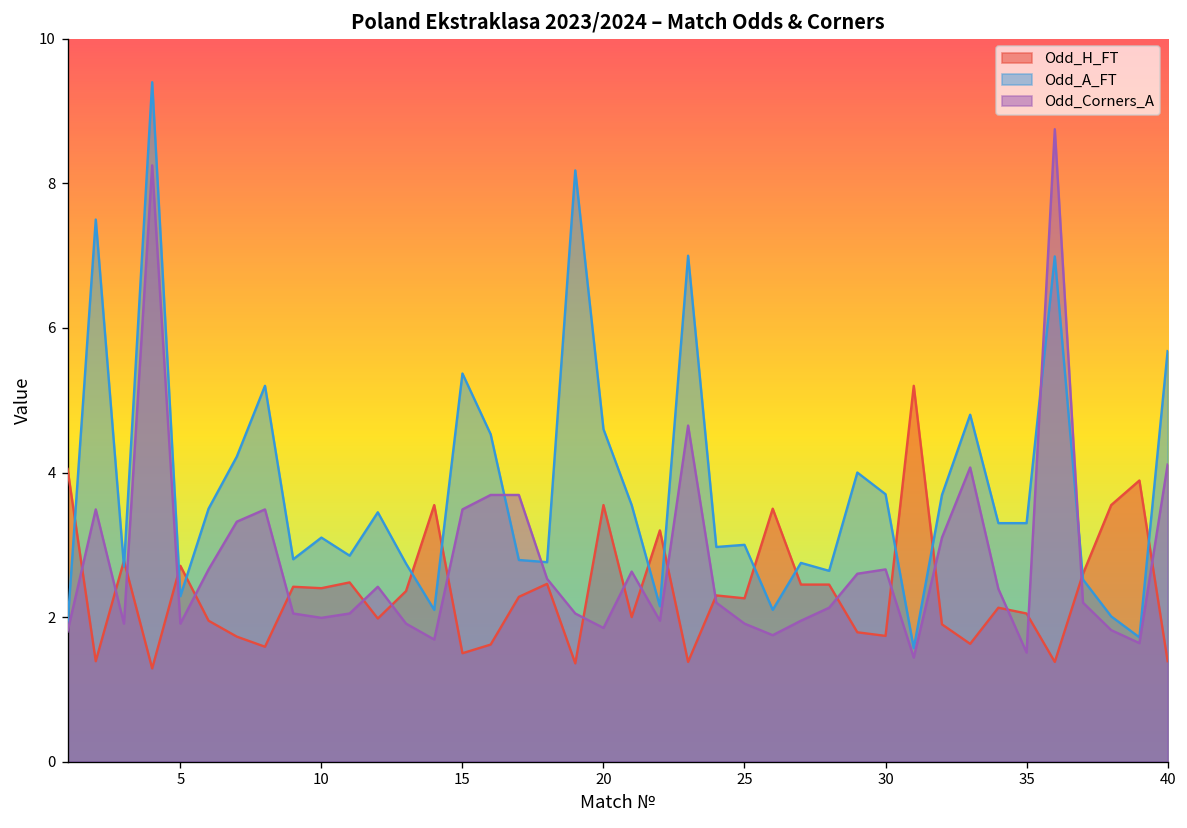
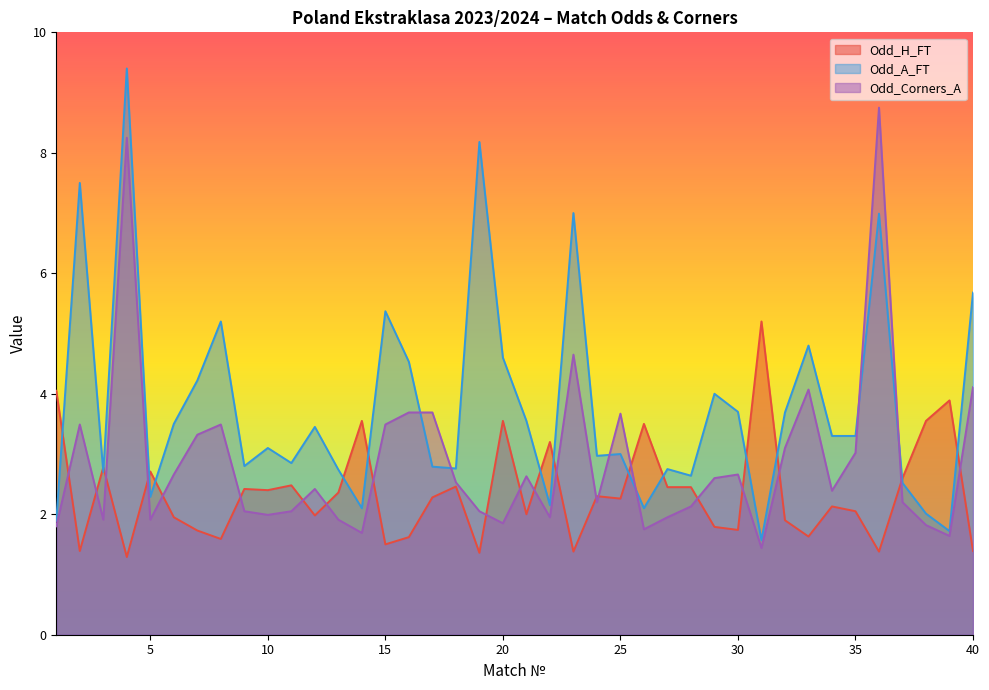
Odd_Corners_A, 25: 1.9 -> 3.7
Odd_Corners_A, 35: 1.5 -> 3.0
